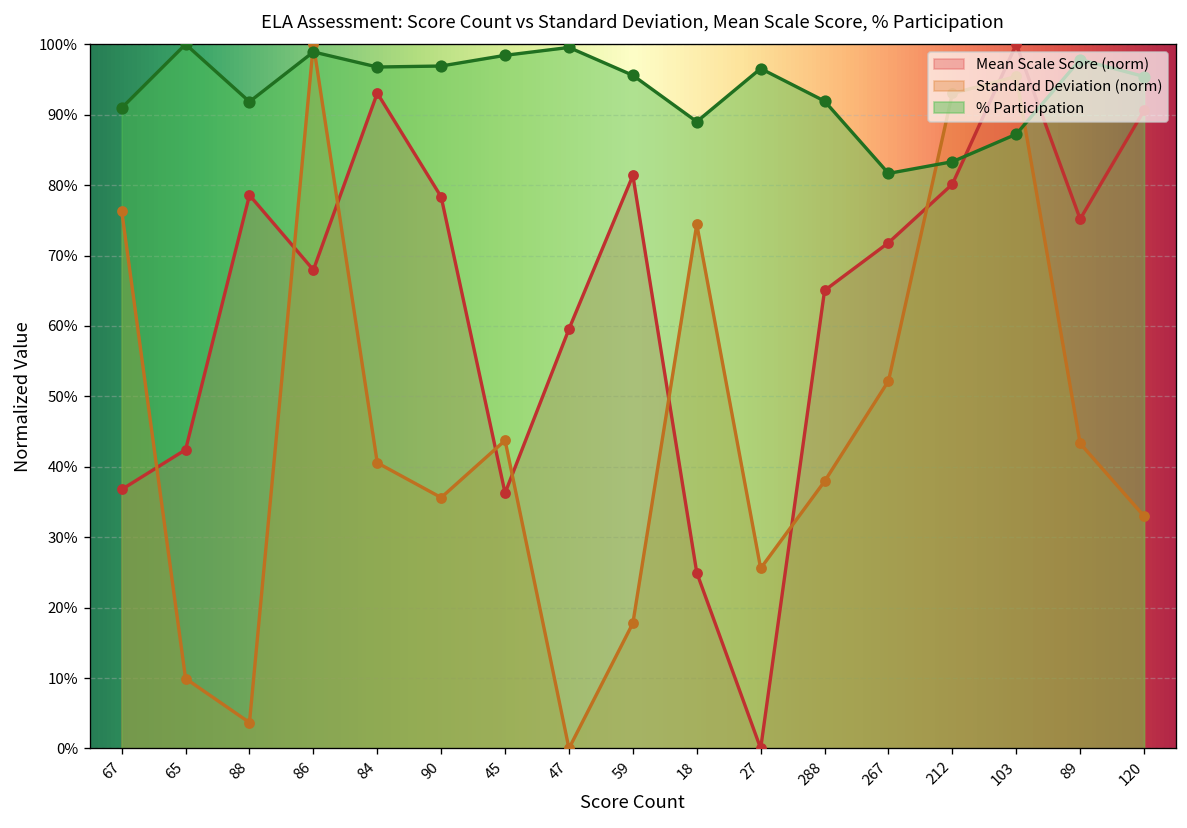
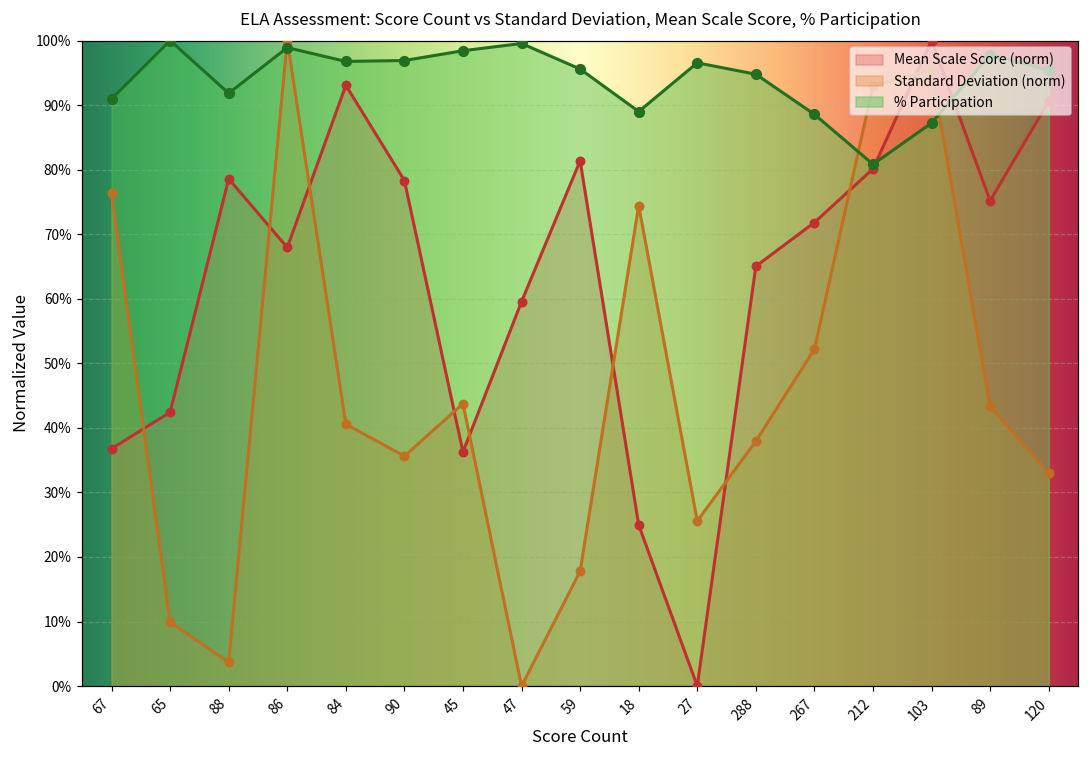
% Participation, 288: 92% -> 95%
% Participation, 267: 82% -> 89%
% Participation, 212: 83% -> 81%
